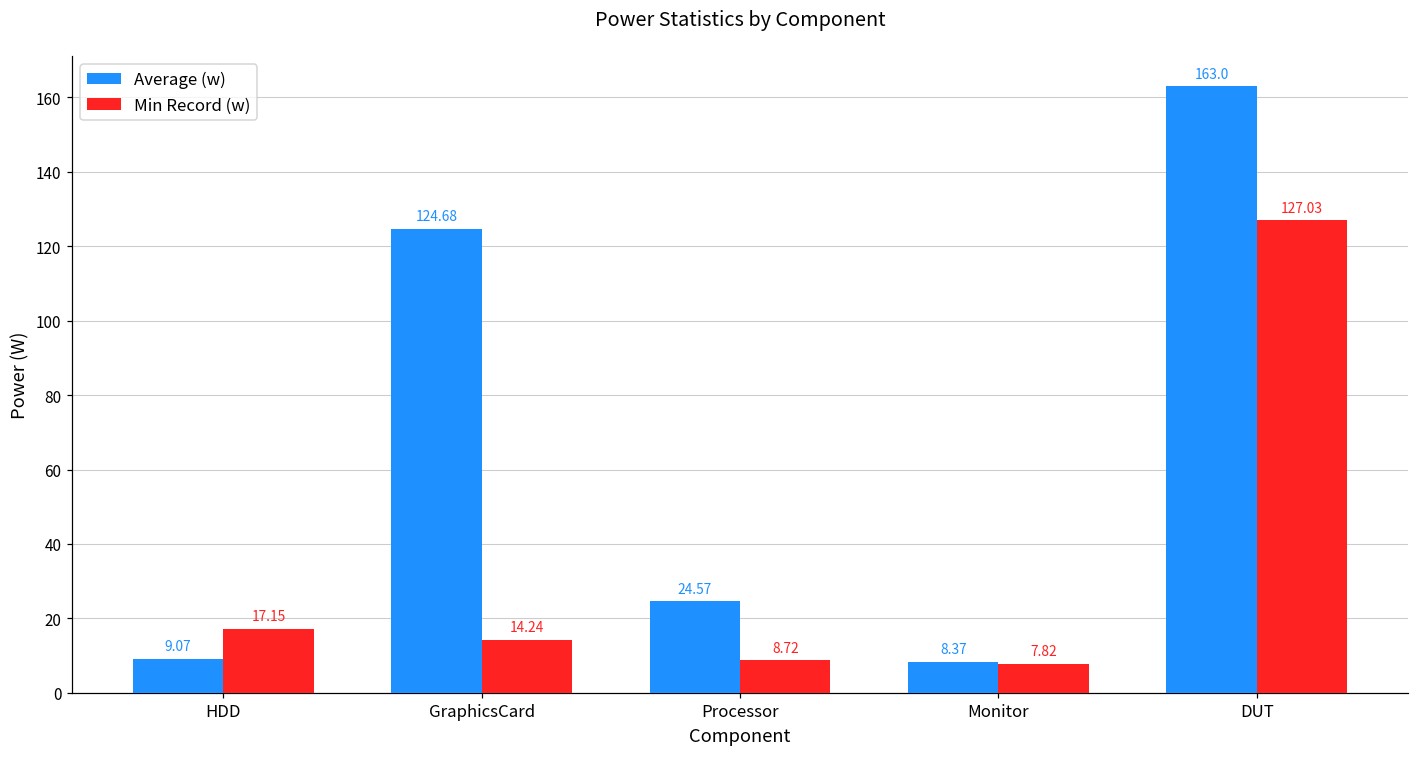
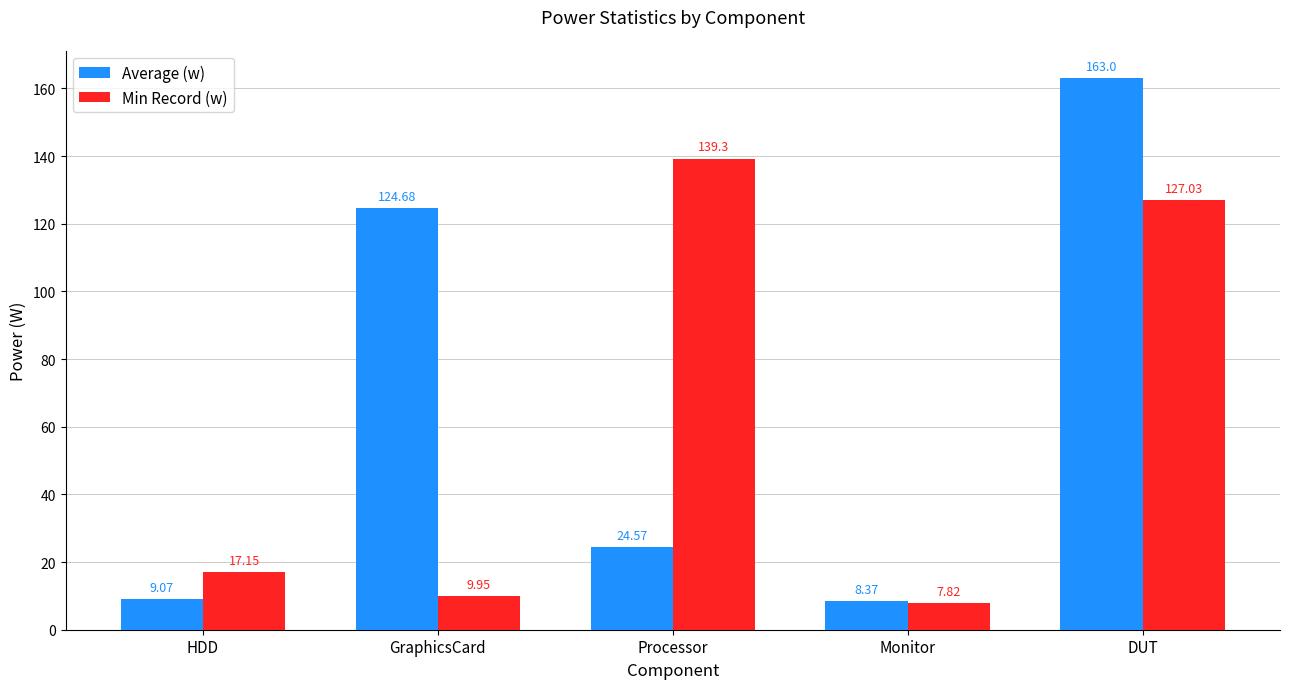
Min Record (w), GraphicsCard: 14.24 -> 9.95
Min Record (w), Processor: 8.72 -> 139.3
